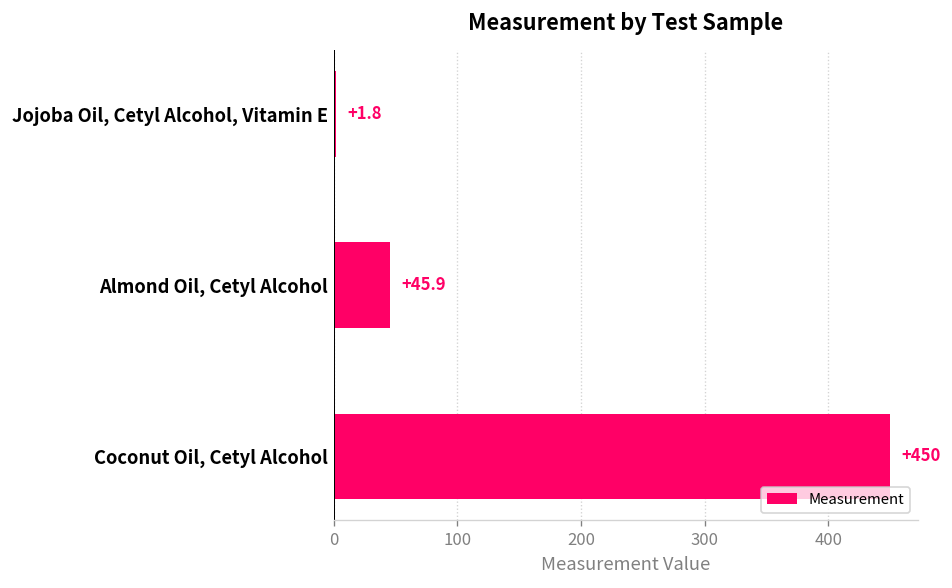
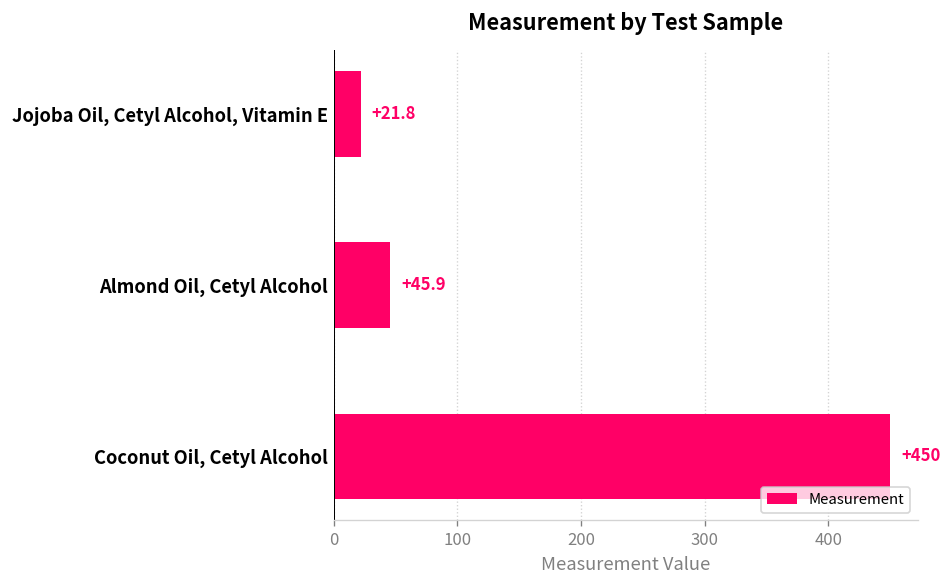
Jojoba Oil, Cetyl Alcohol, Vitamin E: +1.8 -> +21.8
